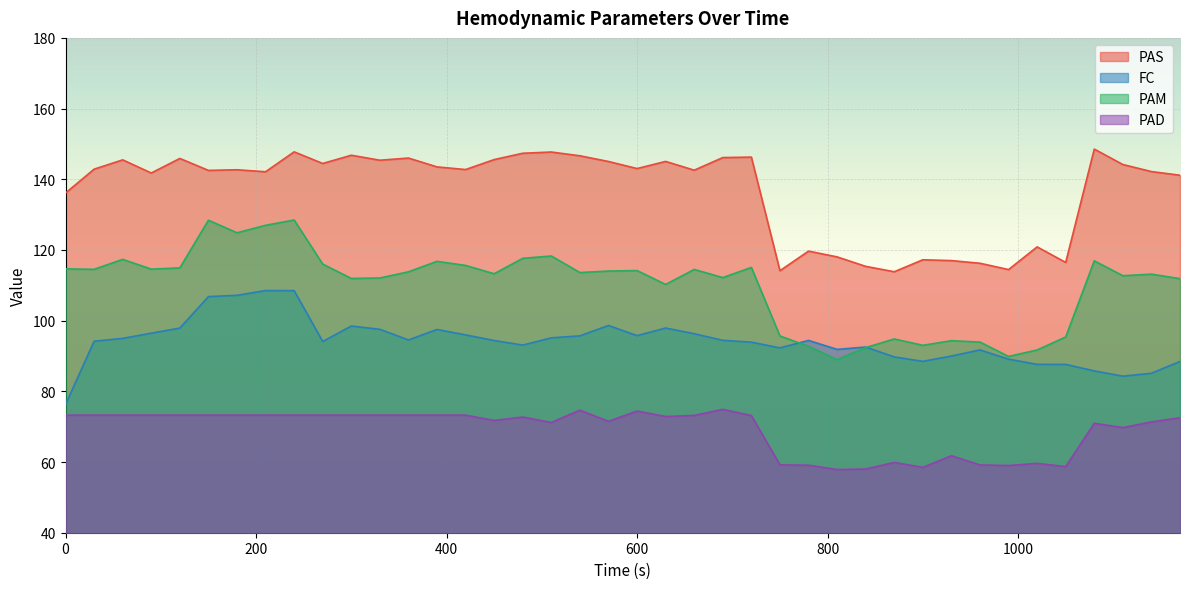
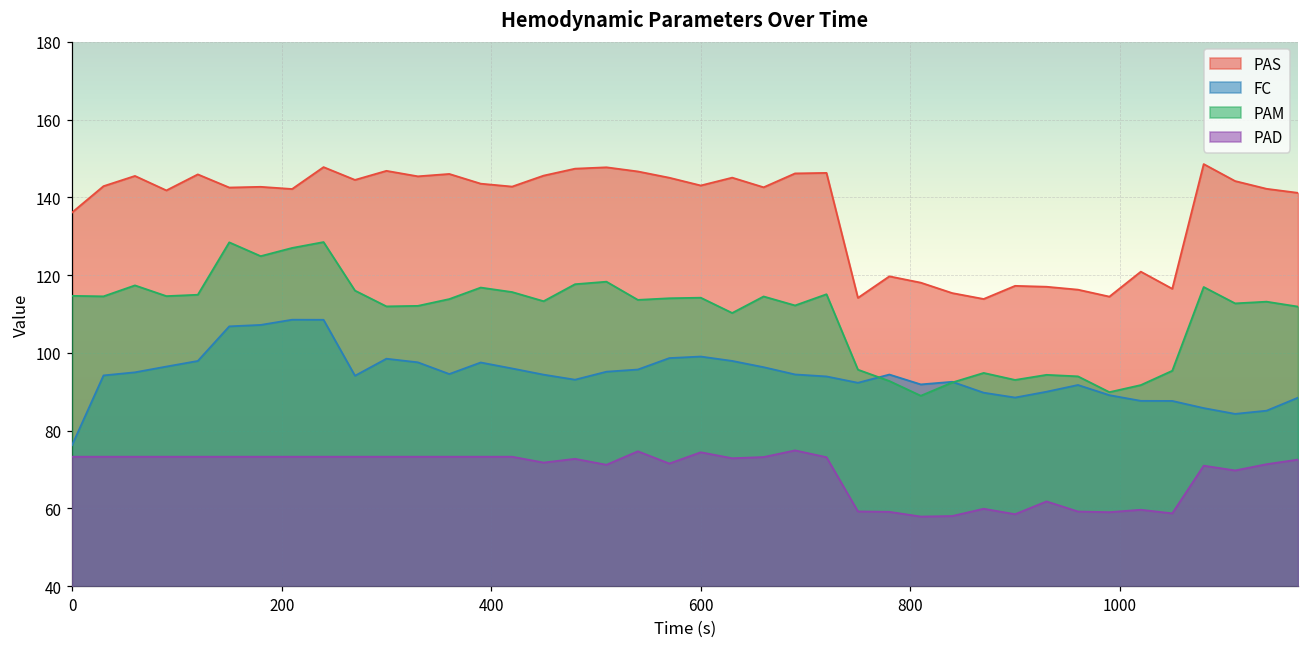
FC, 600: 96 -> 99
